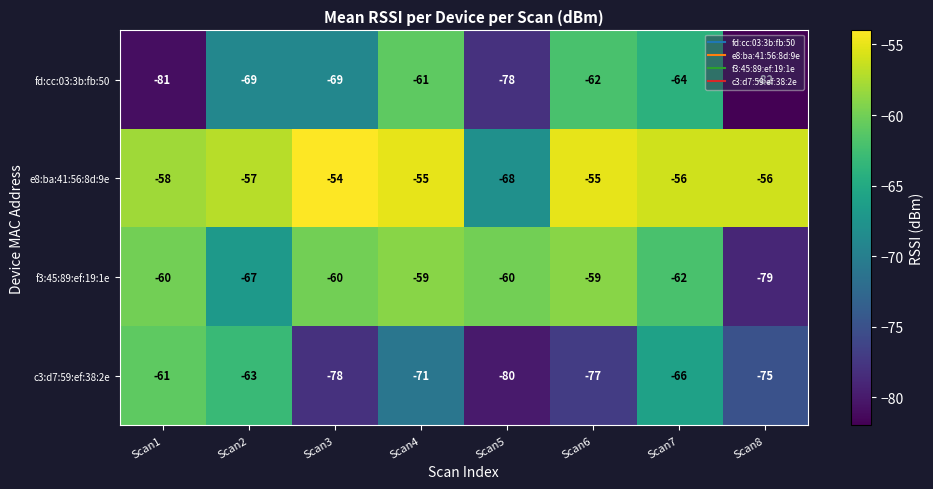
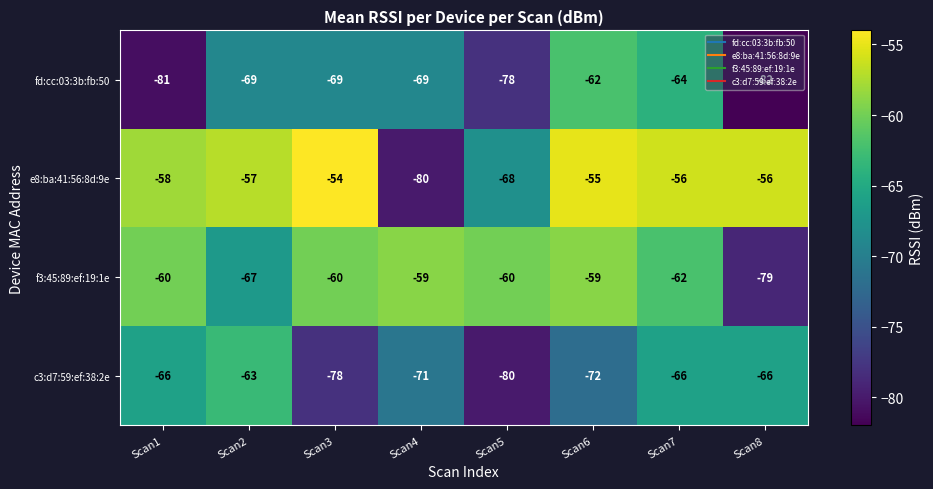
fd:cc:03:3b:fb:50, Scan4: -61 -> -69
e8:ba:41:56:8d:9e, Scan4: -55 -> -80
c3:d7:59:ef:38:2e, Scan1: -61 -> -66
c3:d7:59:ef:38:2e, Scan6: -77 -> -72
c3:d7:59:ef:38:2e, Scan8: -75 -> -66
